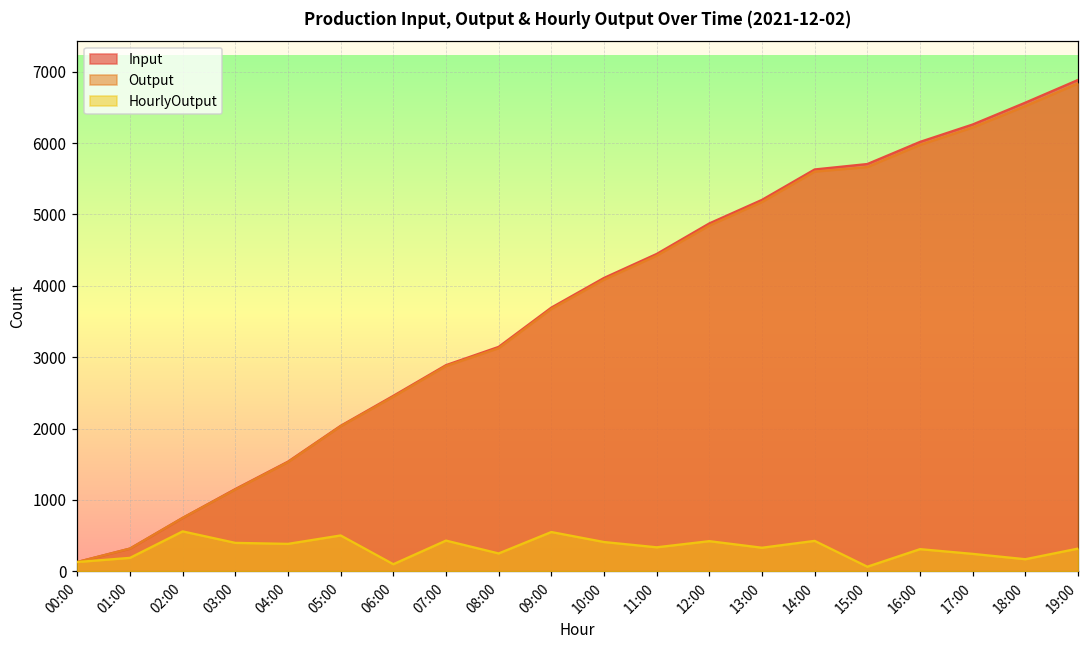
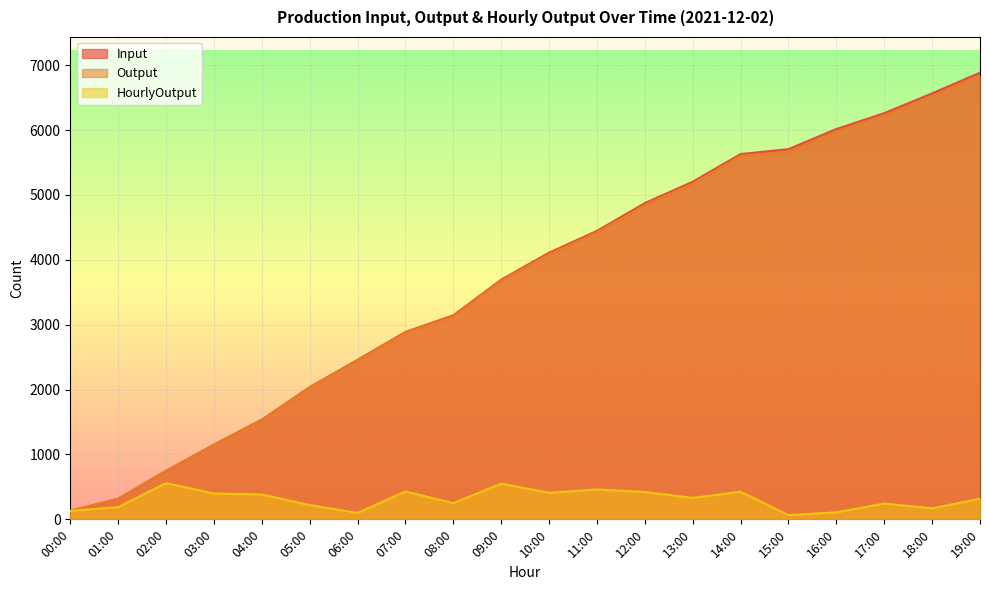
HourlyOutput, 05:00: 500 -> 200
HourlyOutput, 11:00: 300 -> 500
HourlyOutput, 16:00: 300 -> 100
